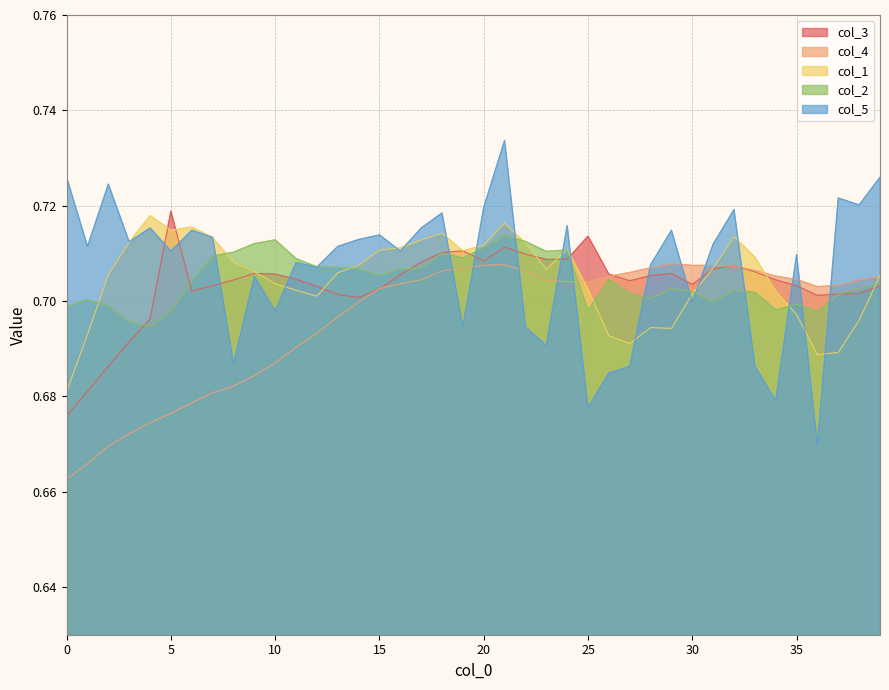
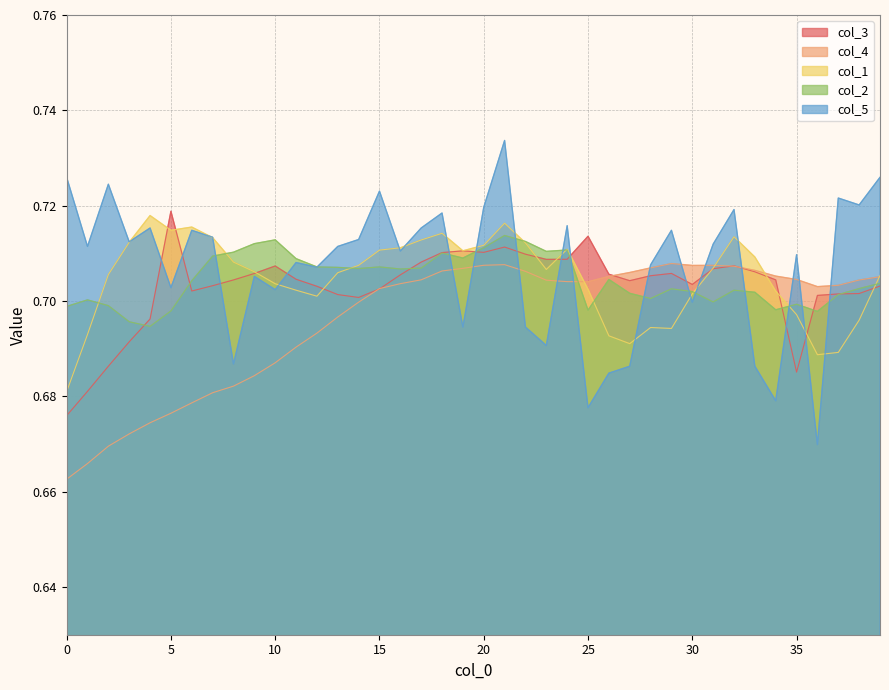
col_5, 5: 0.710 -> 0.703
col_3, 10: 0.706 -> 0.707
col_5, 10: 0.698 -> 0.702
col_2, 15: 0.705 -> 0.707
col_5, 15: 0.714 -> 0.723
col_3, 20: 0.708 -> 0.710
col_3, 35: 0.703 -> 0.685
